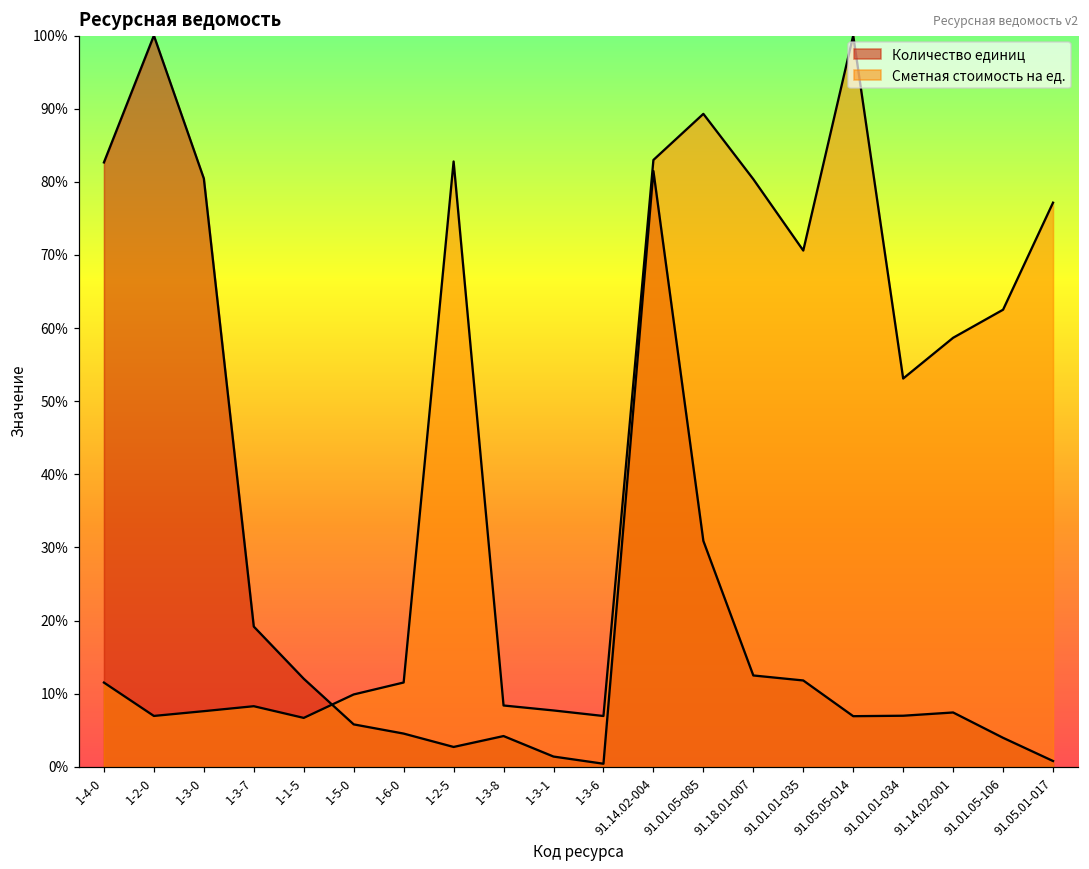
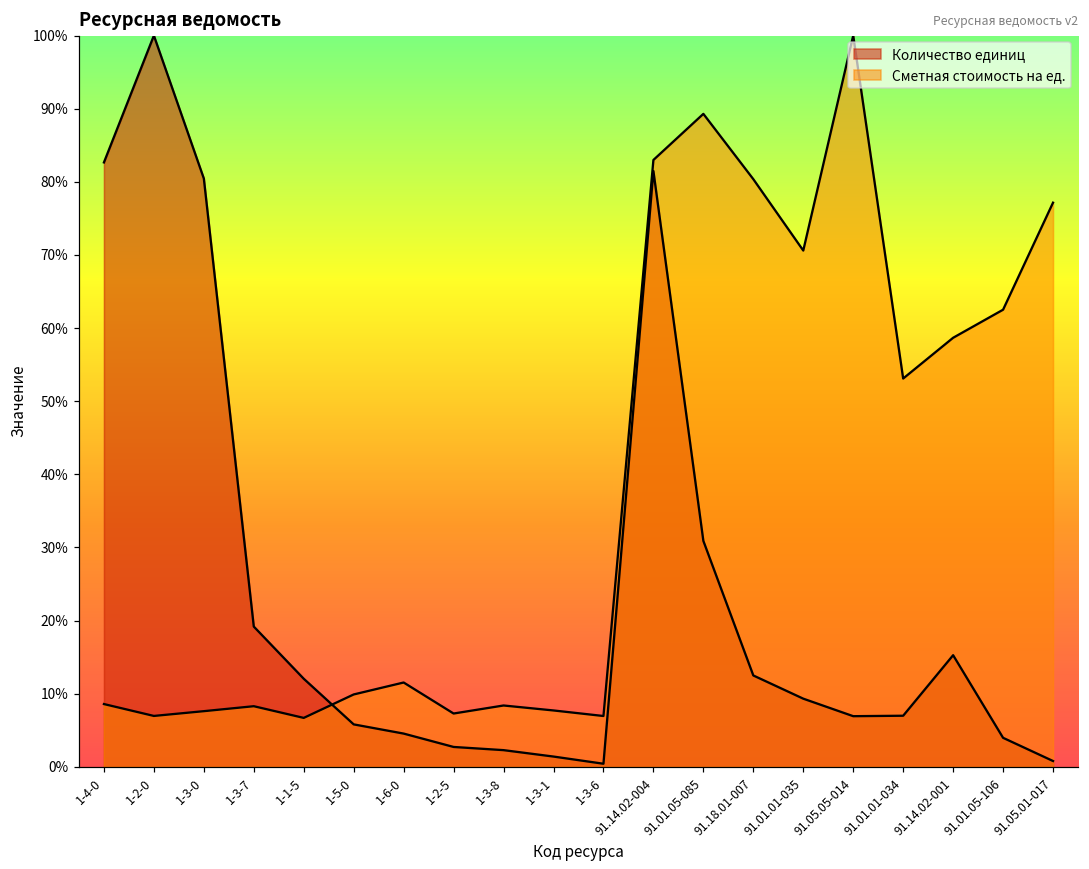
Сметная стоимость на ед., 1-4-0: 12% -> 9%
Сметная стоимость на ед., 1-2-5: 83% -> 7%
Количество единиц, 1-3-8: 4% -> 2%
Количество единиц, 91.01.01-035: 12% -> 9%
Количество единиц, 91.14.02-001: 7% -> 15%
